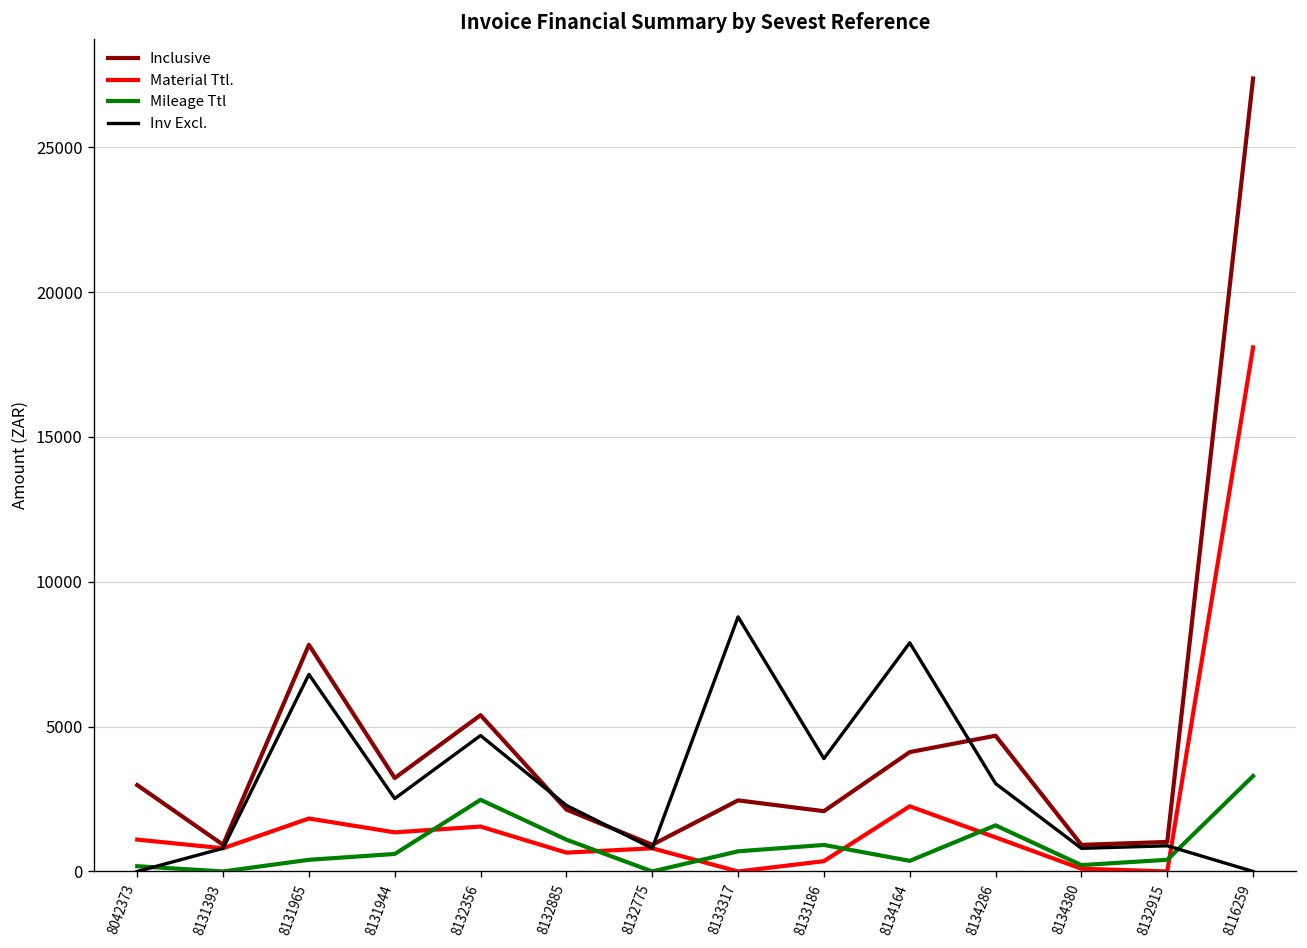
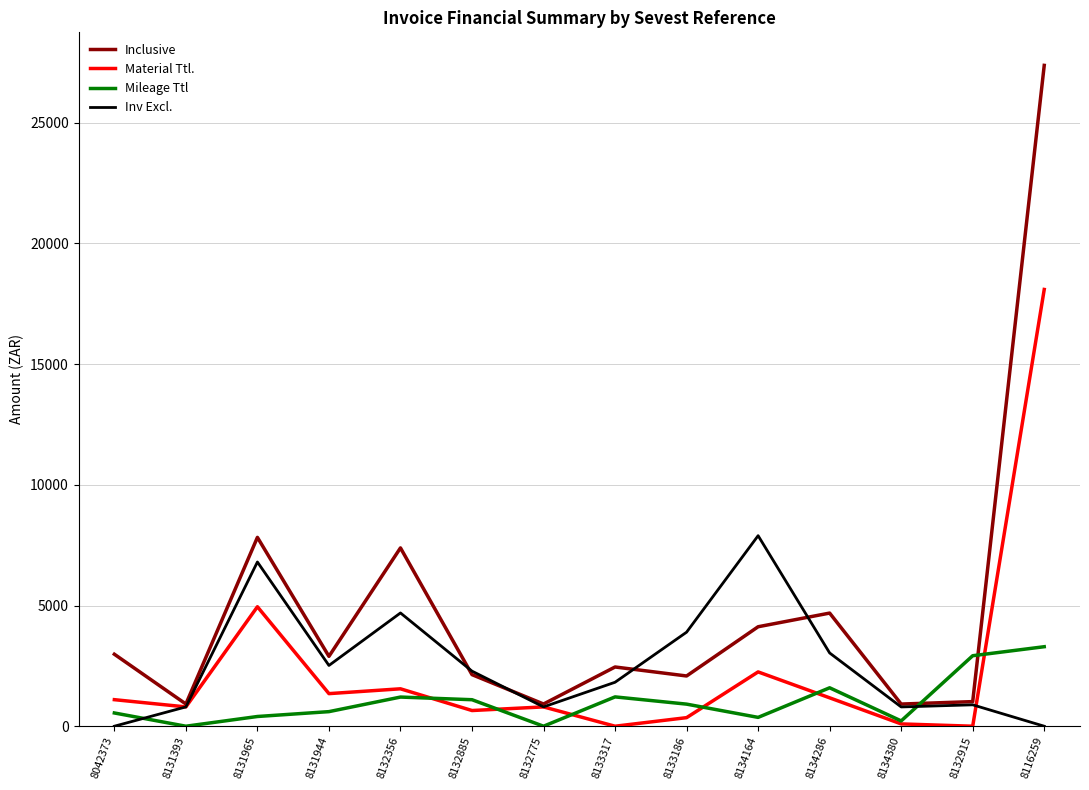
Mileage Ttl, 8042373: 200 -> 500
Material Ttl., 8131965: 1800 -> 5000
Inclusive, 8131944: 3200 -> 2900
Inclusive, 8132356: 5400 -> 7400
Mileage Ttl, 8132356: 2500 -> 1200
Mileage Ttl, 8133317: 700 -> 1200
Inv Excl., 8133317: 8800 -> 1800
Mileage Ttl, 8132915: 400 -> 2900
